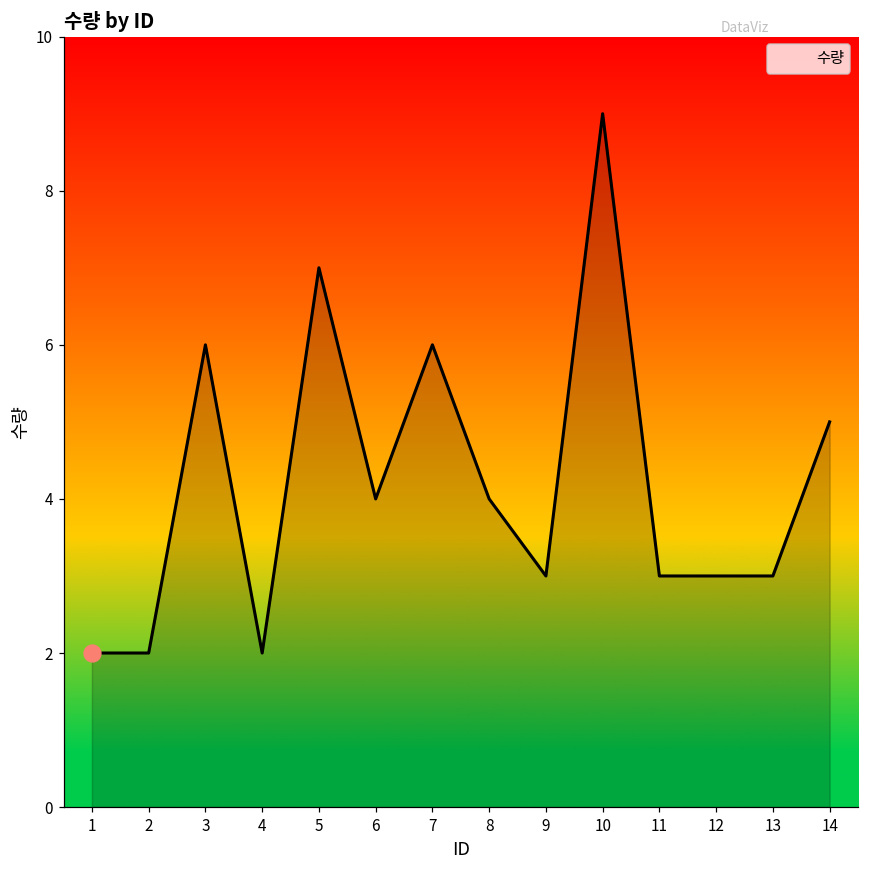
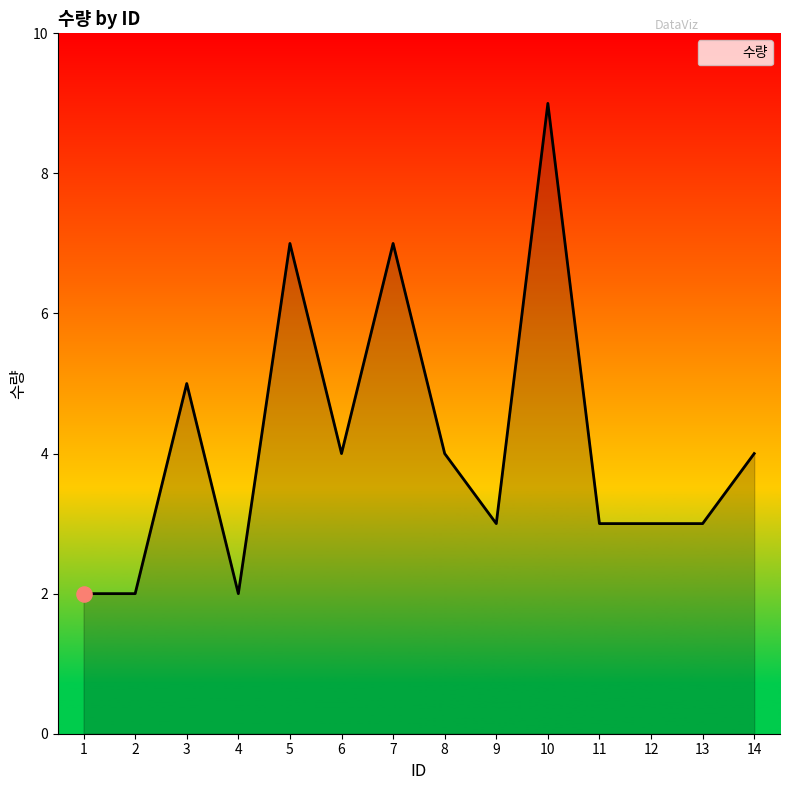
수량, 3: 6 -> 5
수량, 7: 6 -> 7
수량, 14: 5 -> 4
